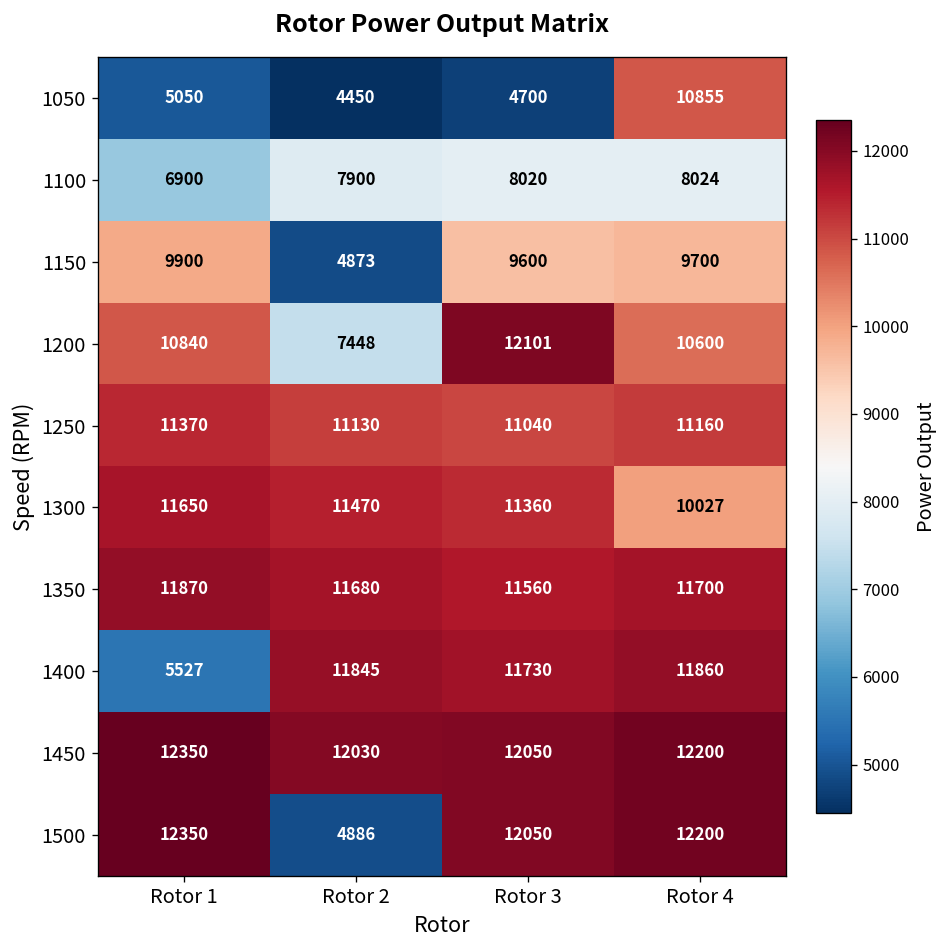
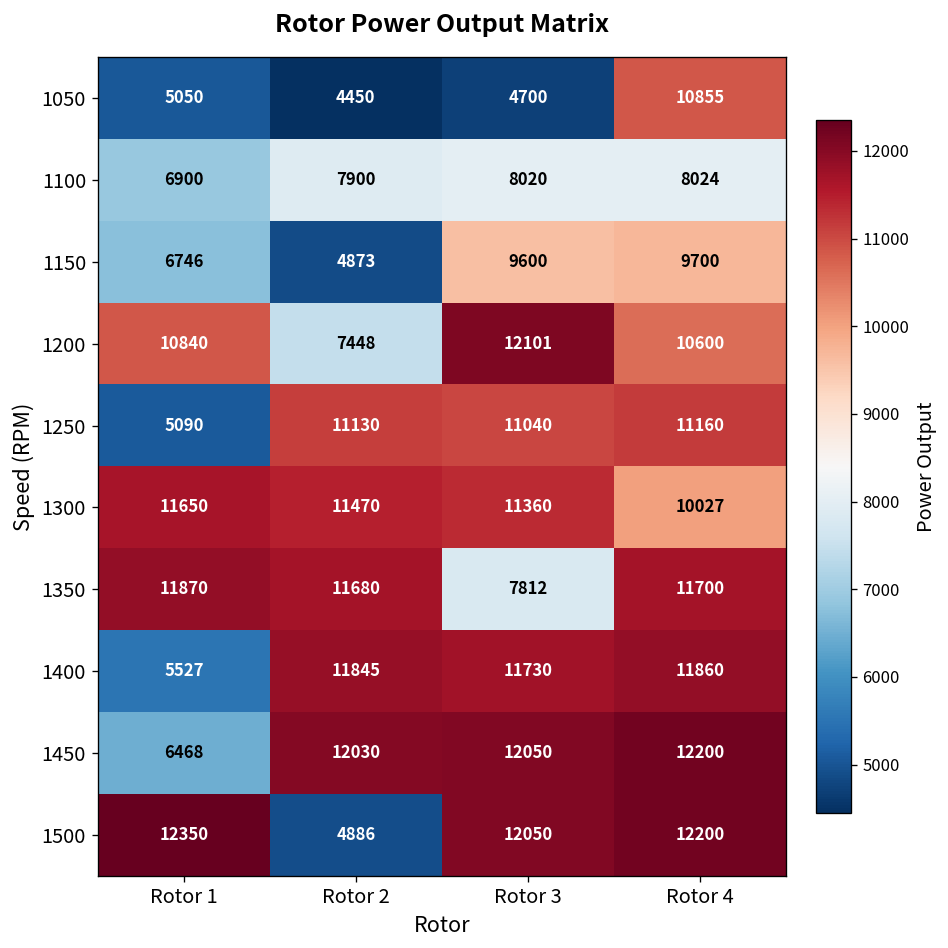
1150, Rotor 1: 9900 -> 6746
1250, Rotor 1: 11370 -> 5090
1350, Rotor 3: 11560 -> 7812
1450, Rotor 1: 12350 -> 6468
